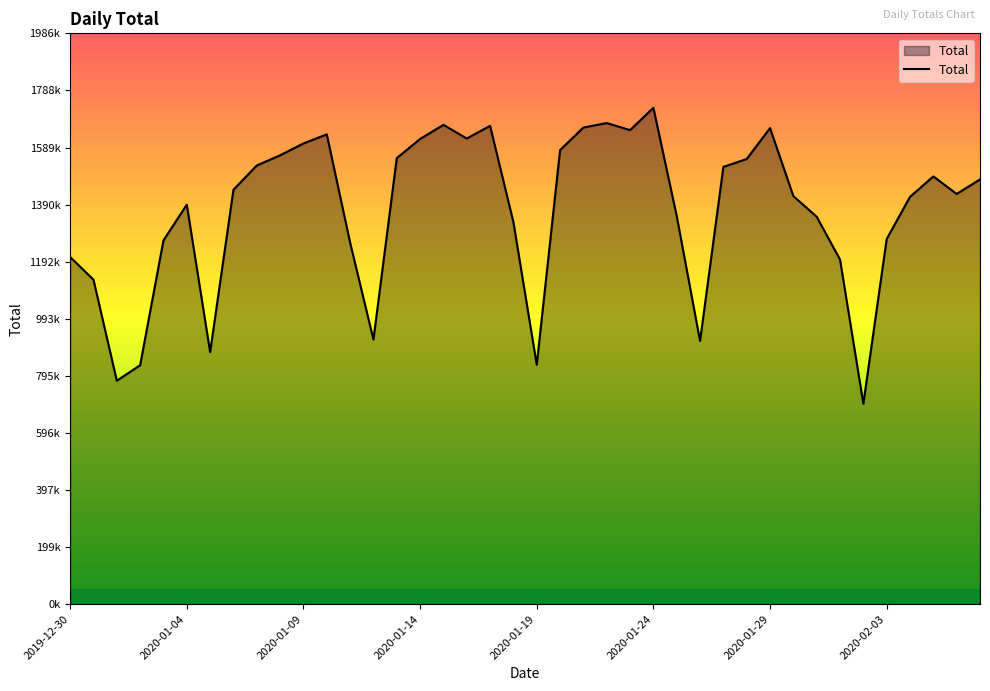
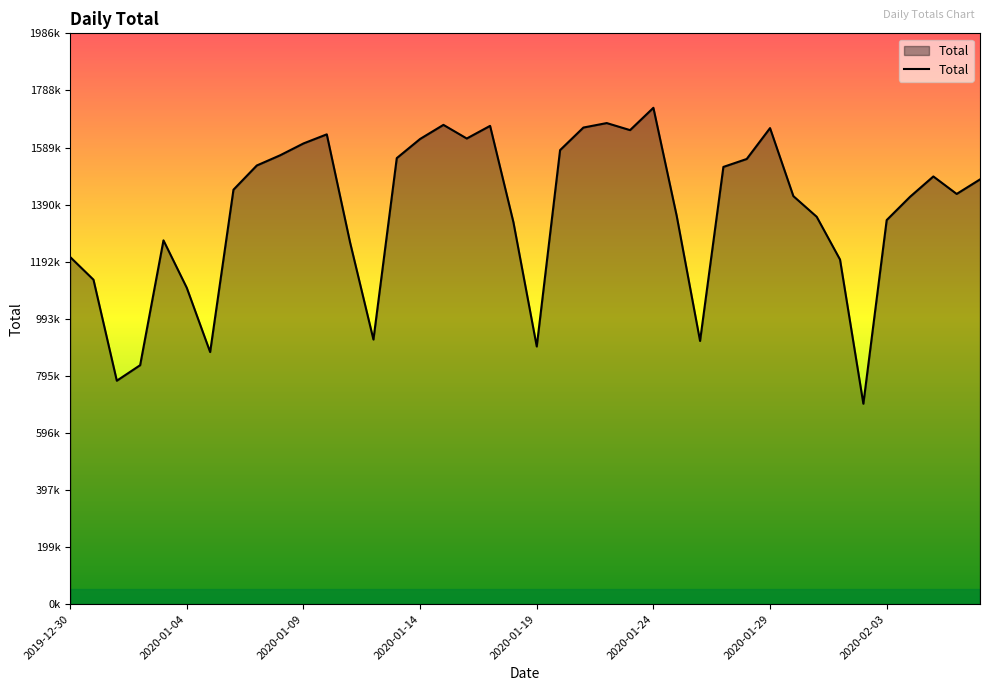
2020-01-04: 1390000 -> 1100000
2020-01-19: 830000 -> 900000
2020-02-03: 1270000 -> 1340000
